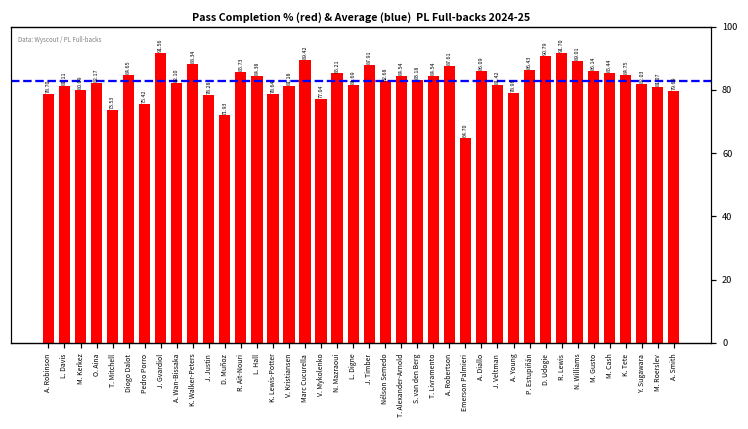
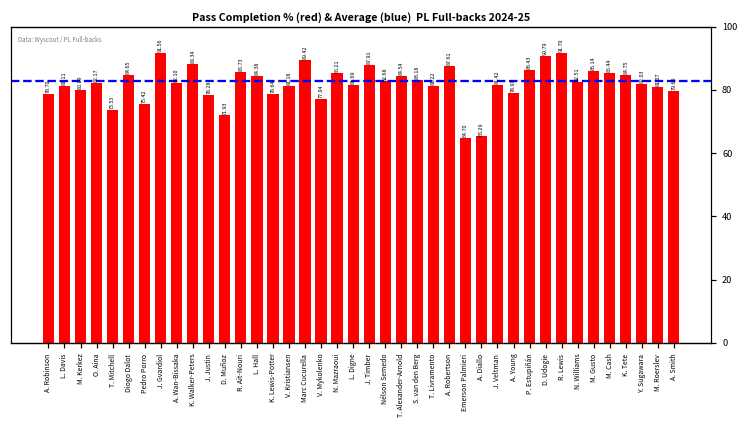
T. Livramento: 84.54 -> 81.22
A. Diallo: 86.09 -> 65.29
N. Williams: 89.01 -> 82.51
